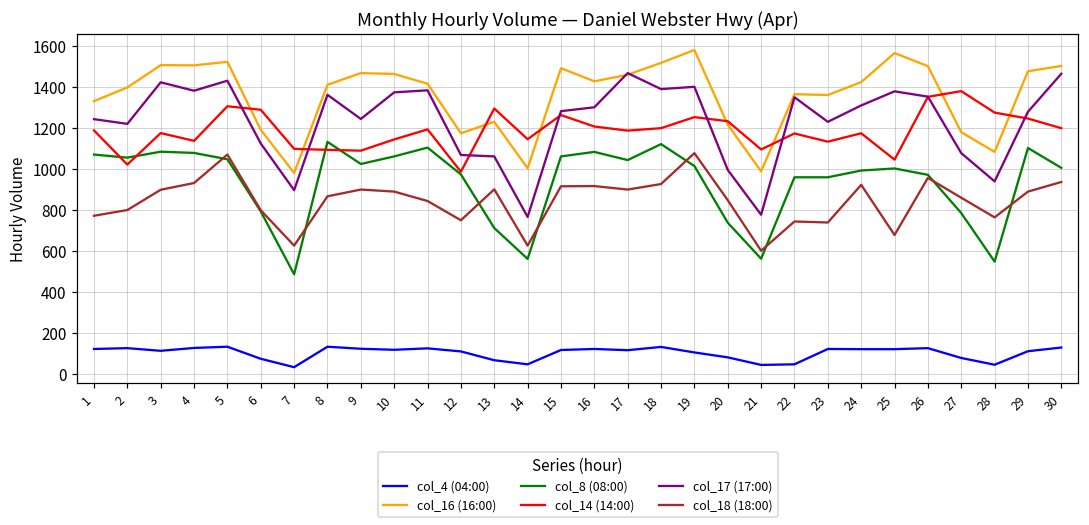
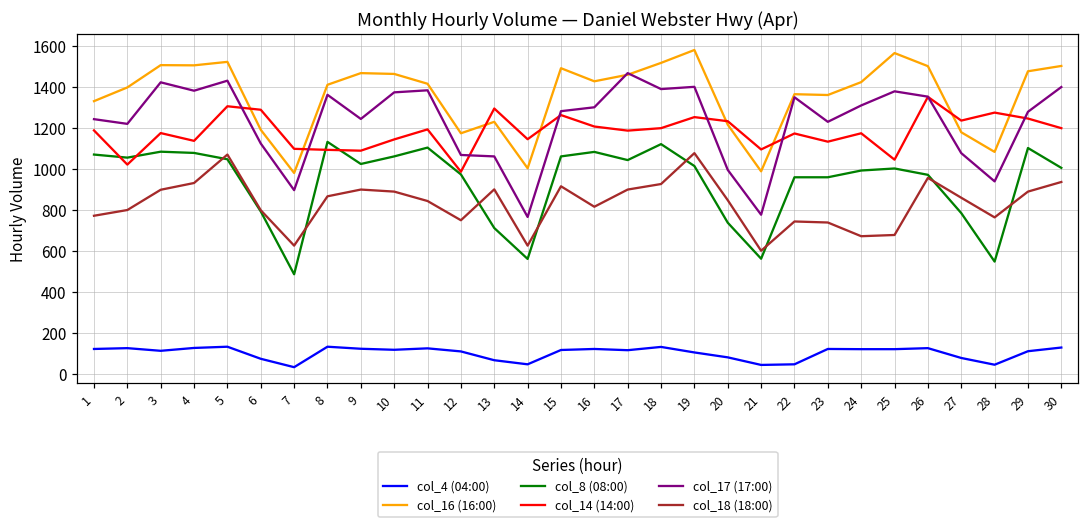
col_18 (18:00), 16: 920 -> 820
col_18 (18:00), 24: 920 -> 670
col_14 (14:00), 27: 1380 -> 1240
col_17 (17:00), 30: 1470 -> 1400
